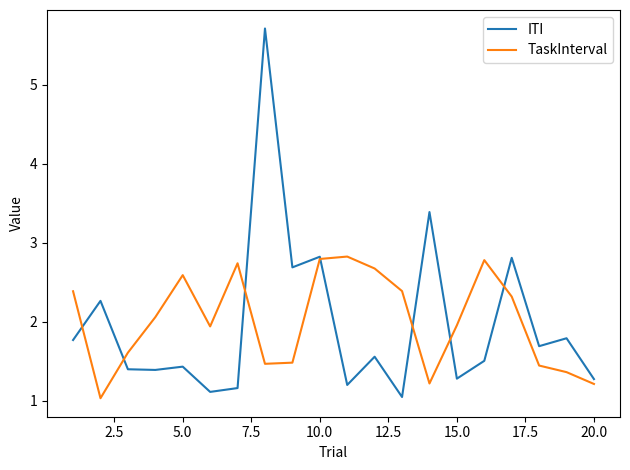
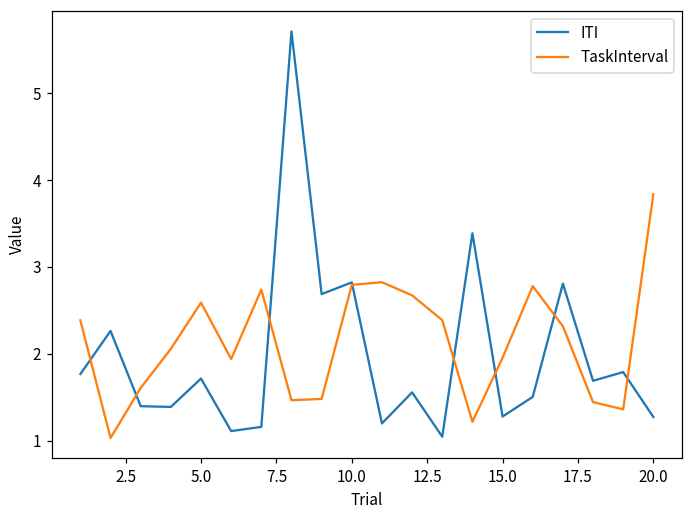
ITI, 5.0: 1.4 -> 1.7
TaskInterval, 20.0: 1.2 -> 3.8
